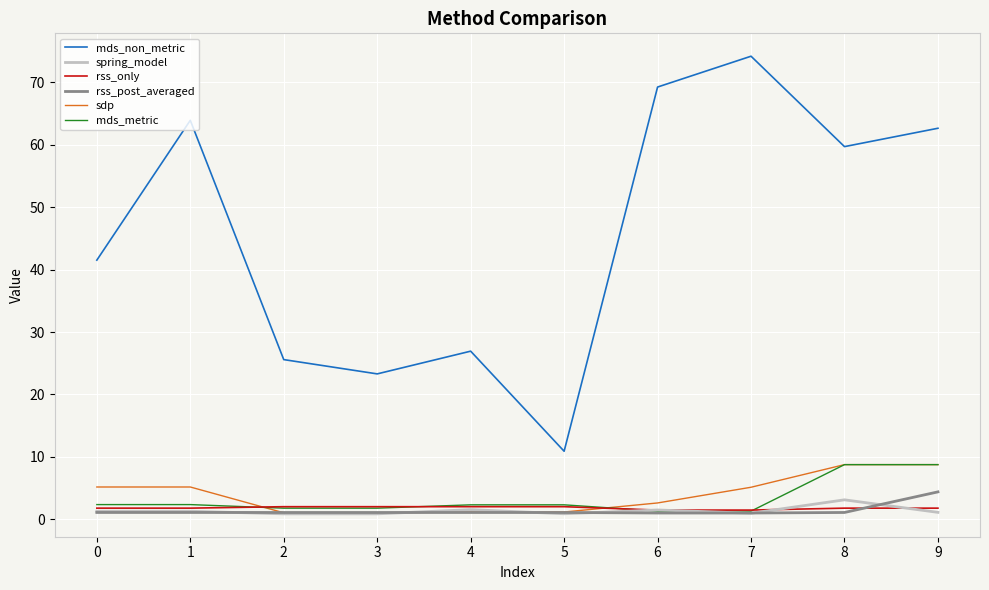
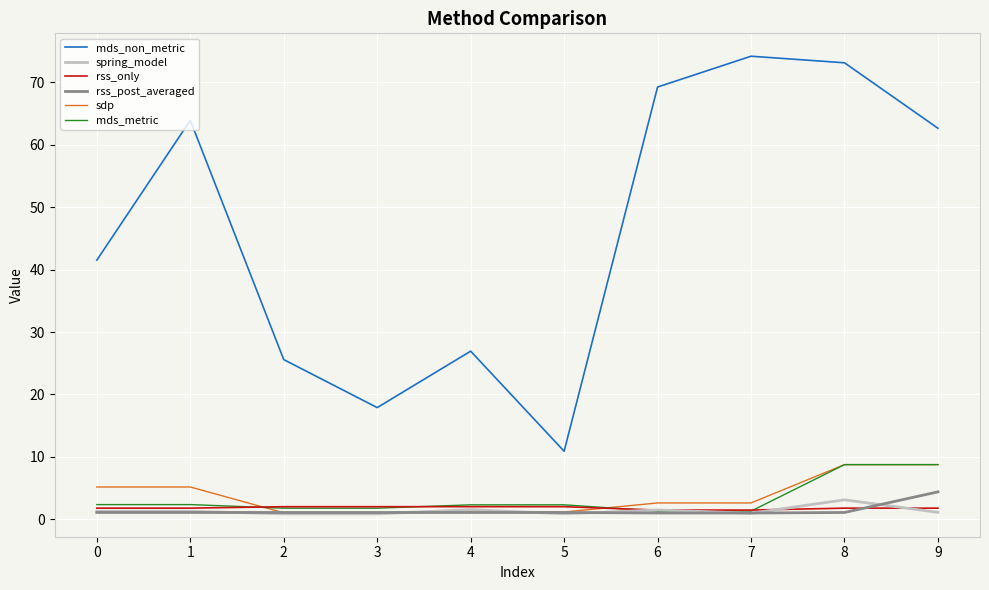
mds_non_metric, 3: 23 -> 18
sdp, 7: 5 -> 3
mds_non_metric, 8: 60 -> 73
